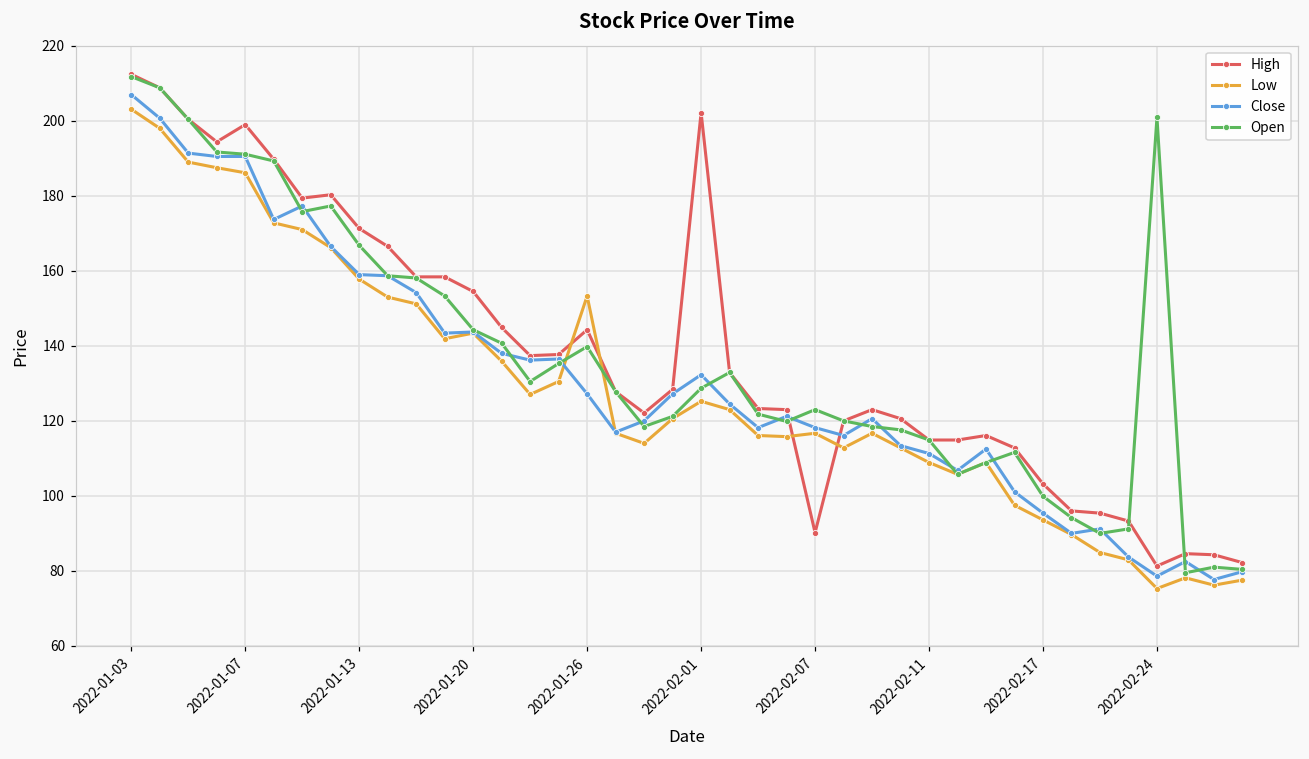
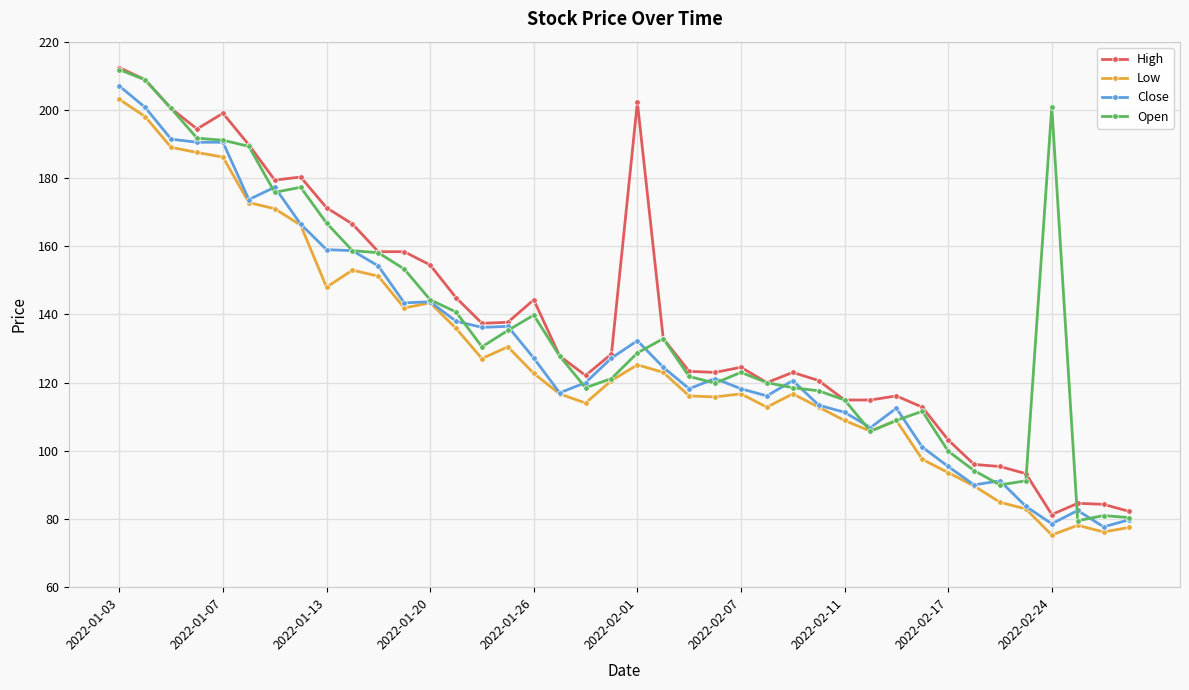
Low, 2022-01-13: 158 -> 148
Low, 2022-01-26: 153 -> 123
High, 2022-02-07: 90 -> 125
